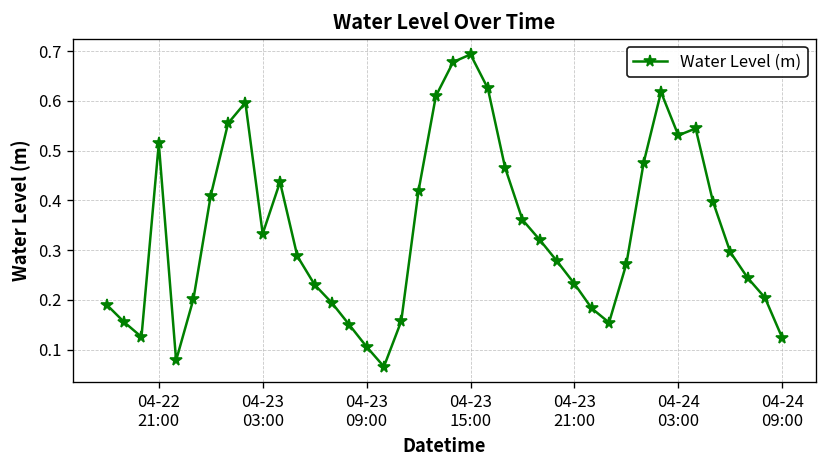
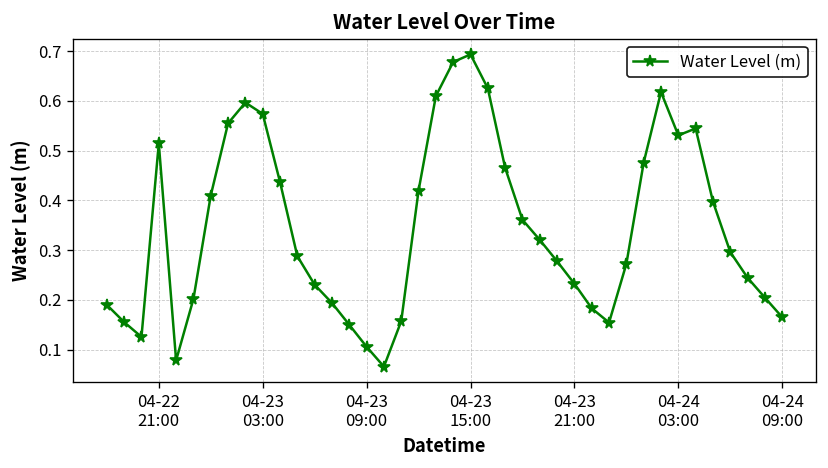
04-23 03:00: 0.33 -> 0.57
04-24 09:00: 0.12 -> 0.17
